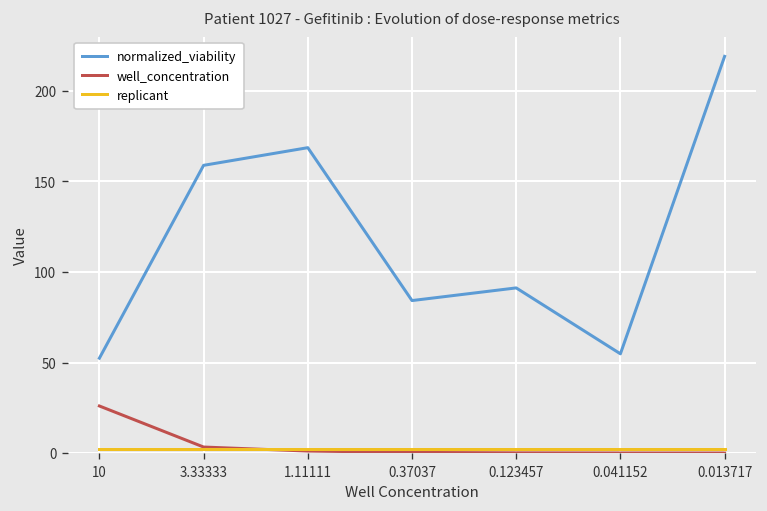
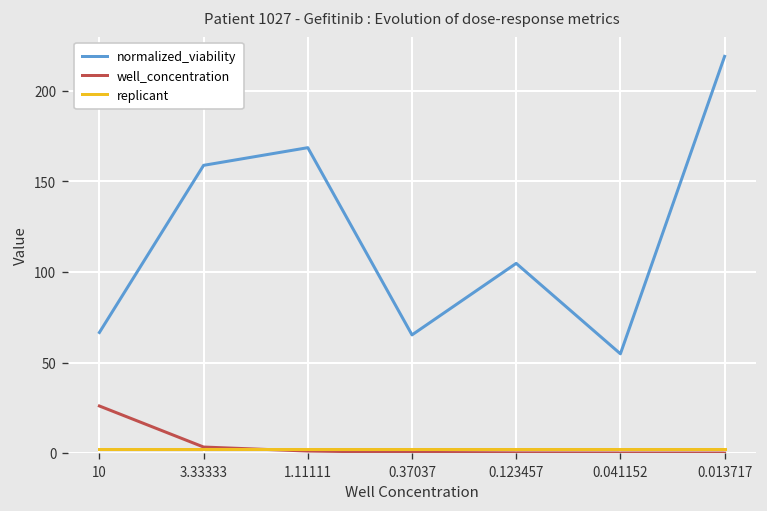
normalized_viability, 10: 52 -> 67
normalized_viability, 0.37037: 84 -> 65
normalized_viability, 0.123457: 91 -> 105
